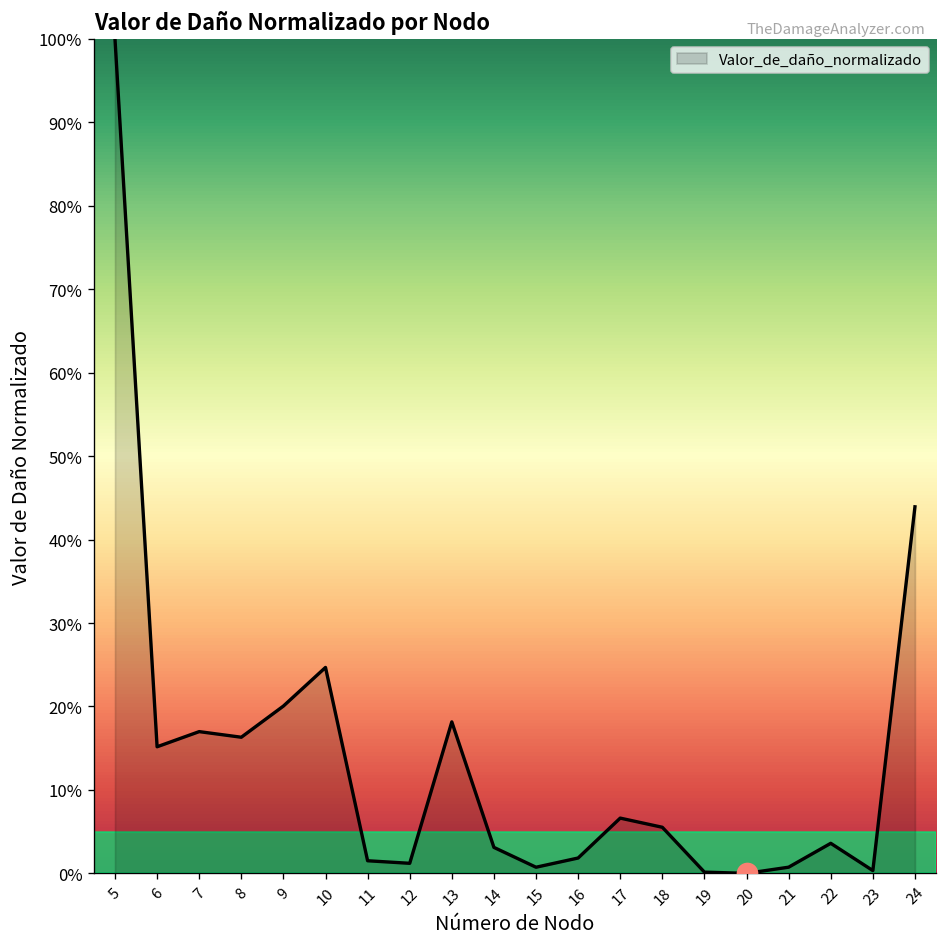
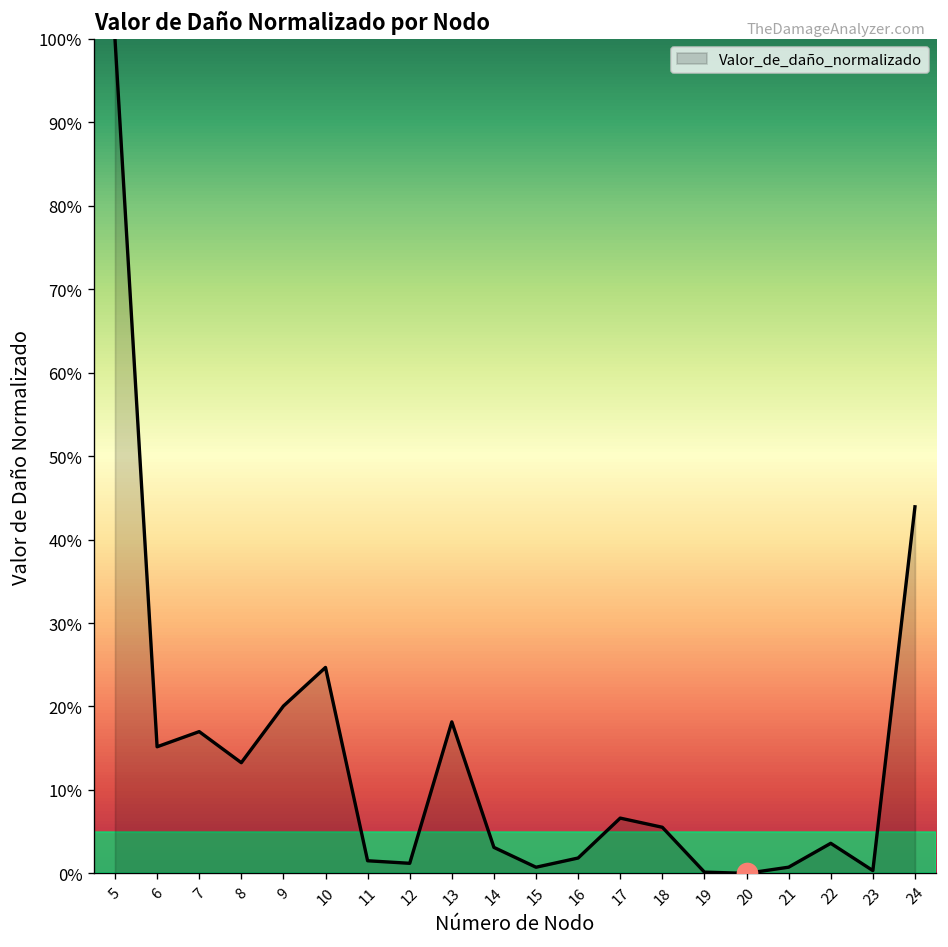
Valor_de_daño_normalizado, 8: 16% -> 13%
